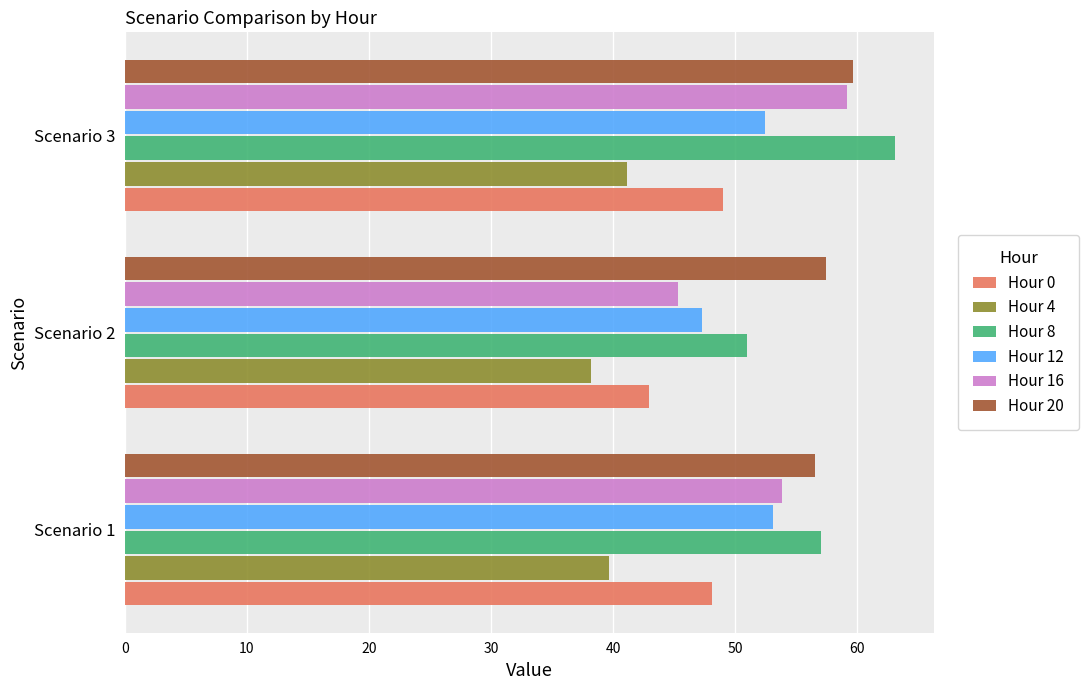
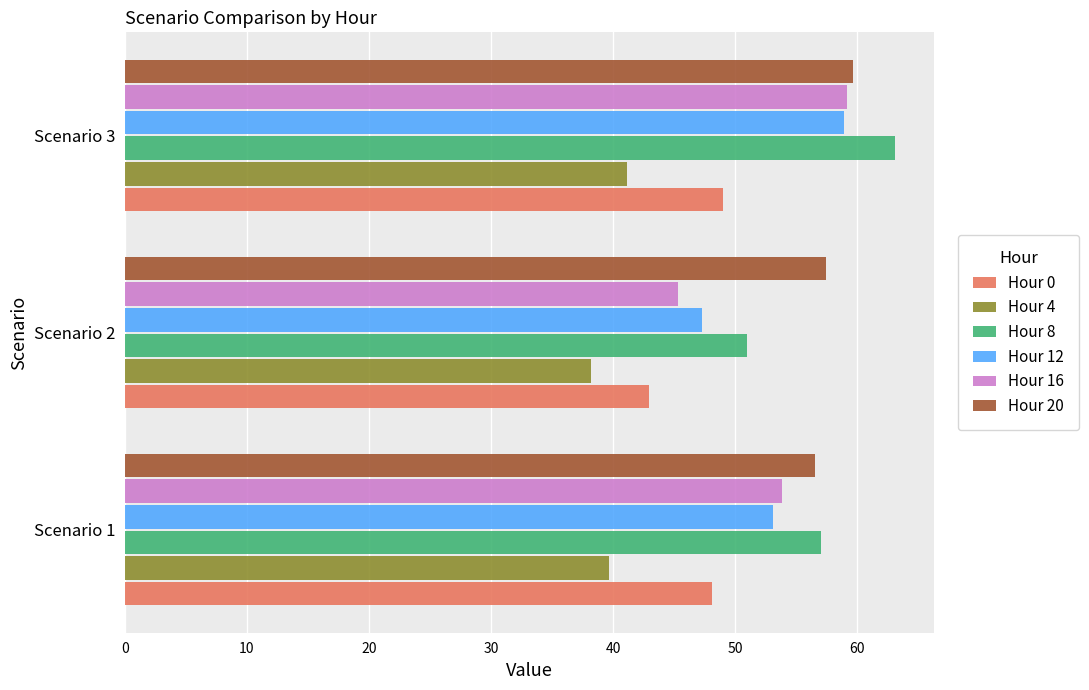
Hour 12, Scenario 3: 52.4 -> 58.9
